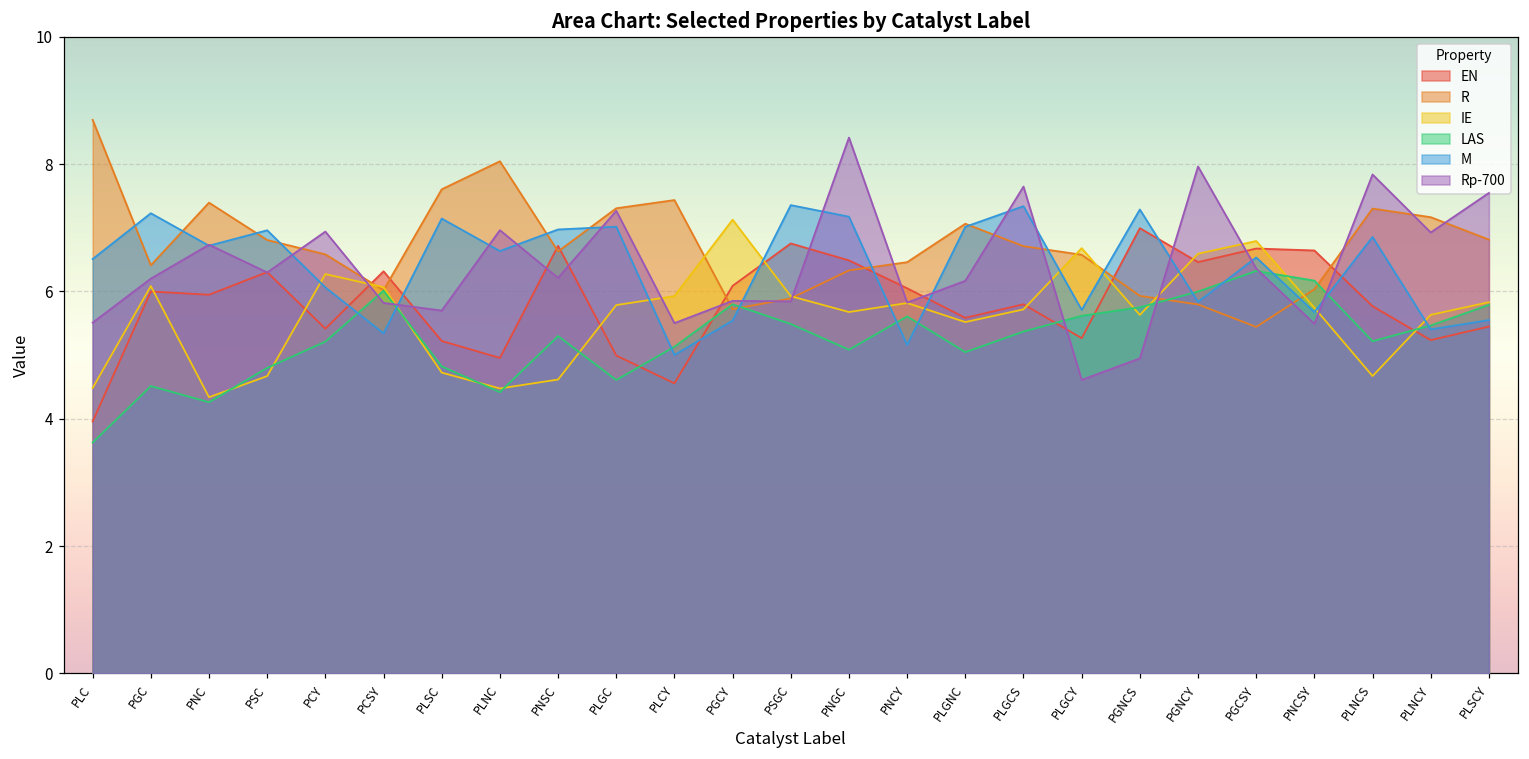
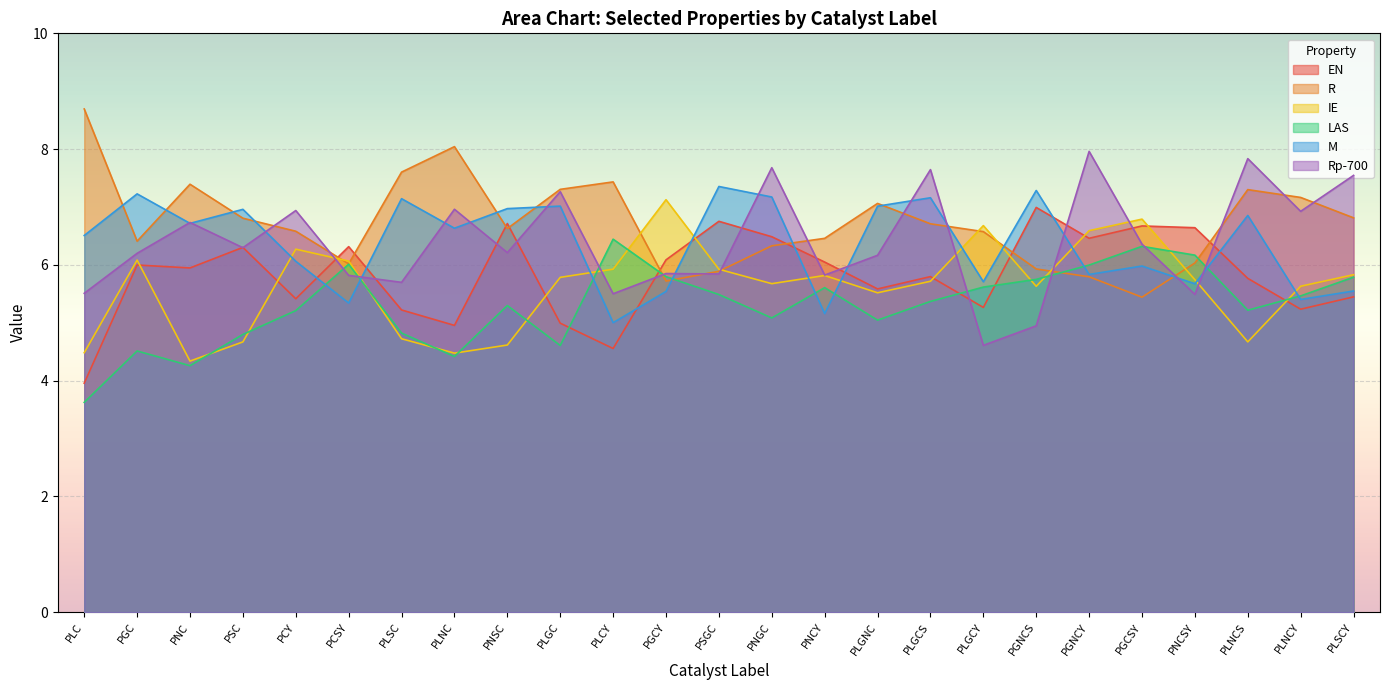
LAS, PLCY: 5.1 -> 6.4
Rp-700, PNGC: 8.4 -> 7.7
M, PLGCS: 7.3 -> 7.2
M, PGCSY: 6.5 -> 6.0
